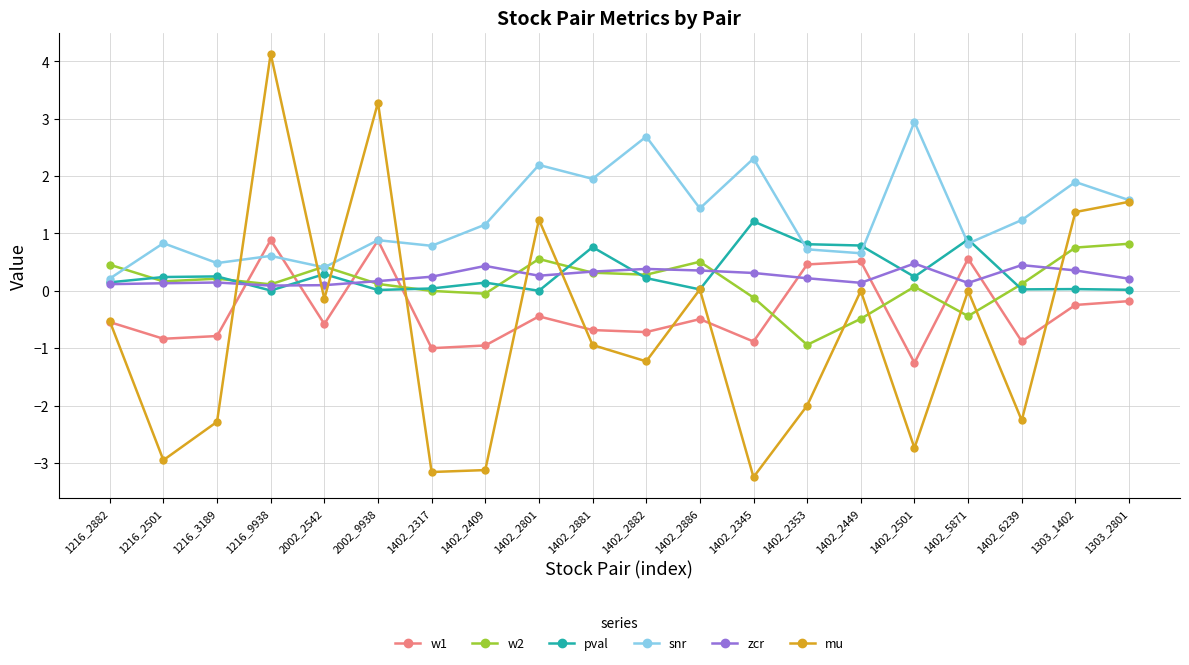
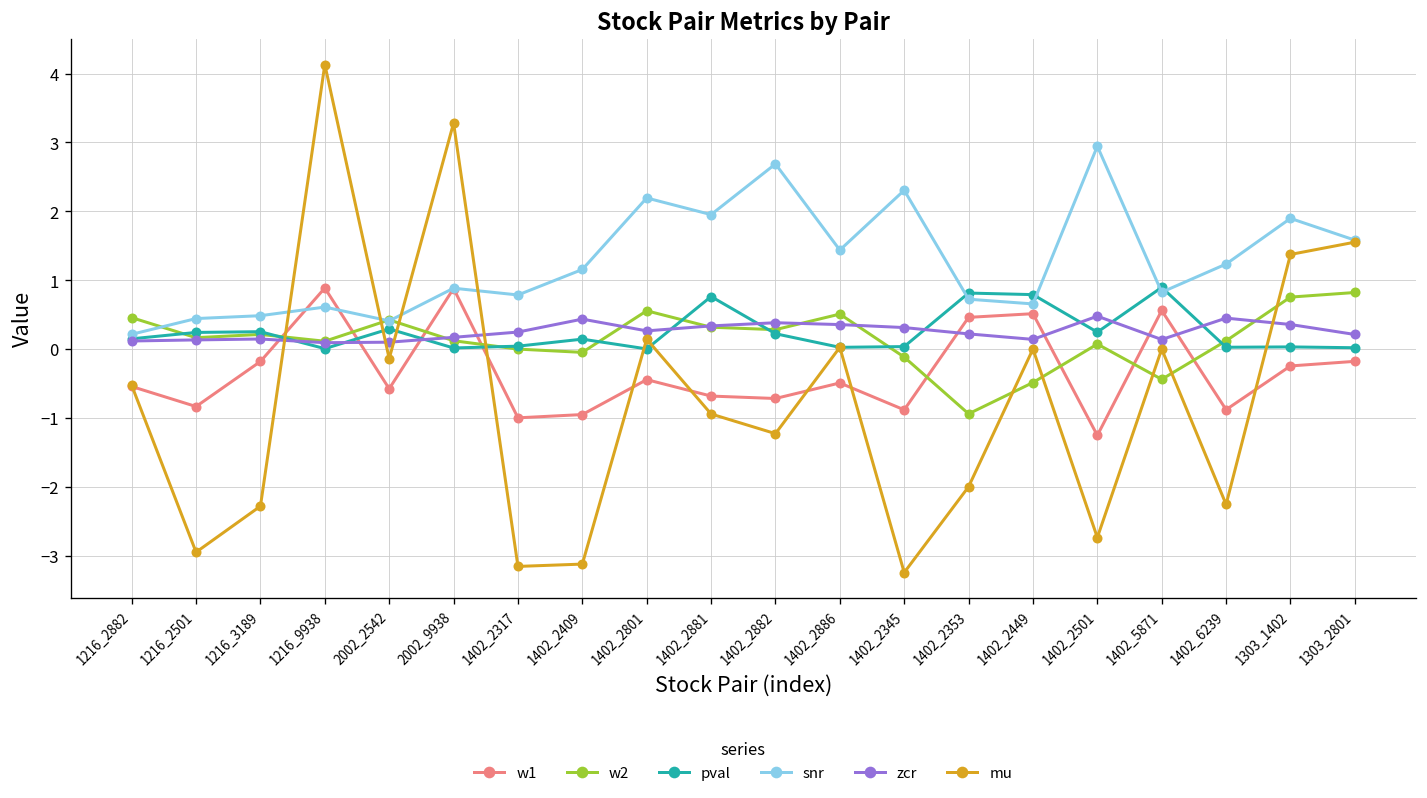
snr, 1216_2501: 0.8 -> 0.4
w1, 1216_3189: -0.8 -> -0.2
mu, 1402_2801: 1.2 -> 0.1
pval, 1402_2345: 1.2 -> 0.0
